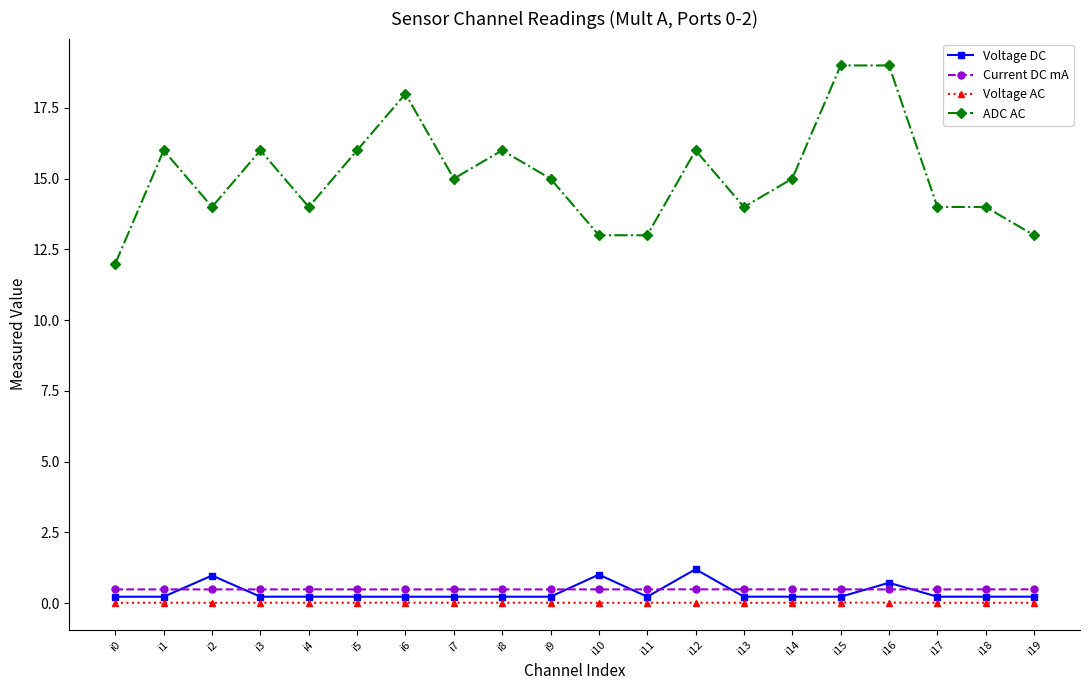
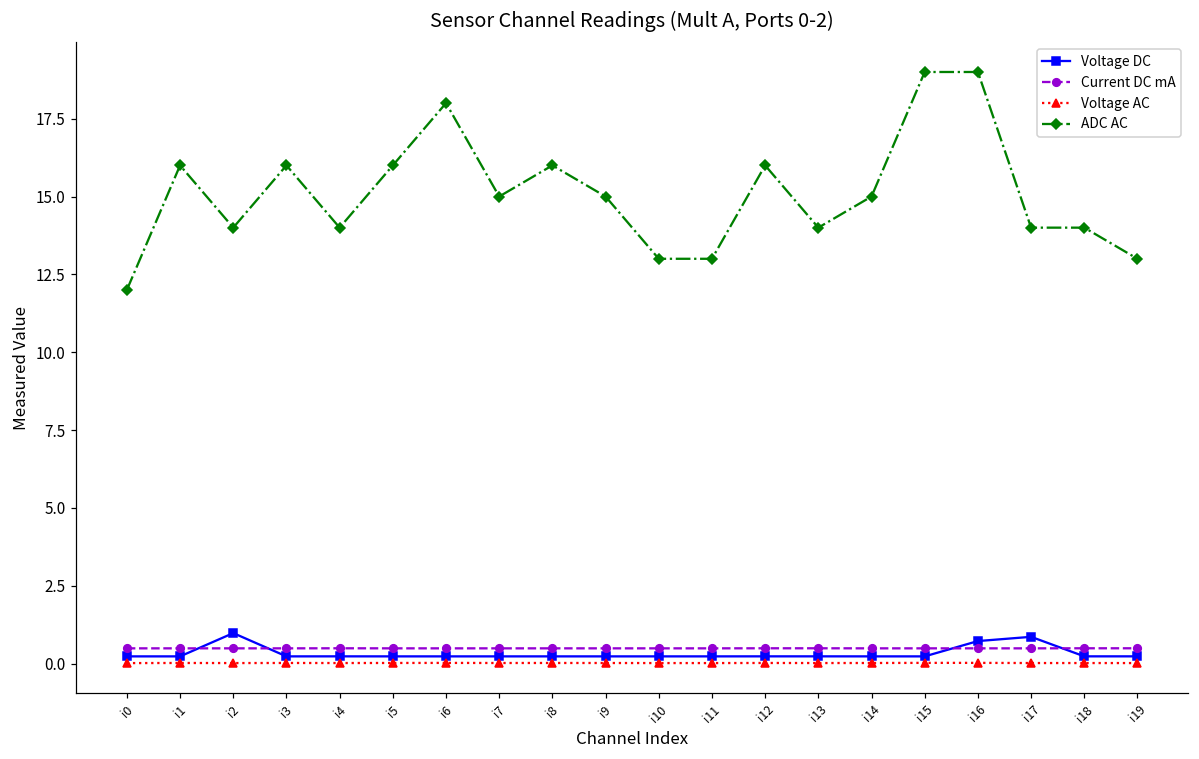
Voltage DC, i10: 1.0 -> 0.2
Voltage DC, i12: 1.2 -> 0.2
Voltage DC, i17: 0.2 -> 0.9
